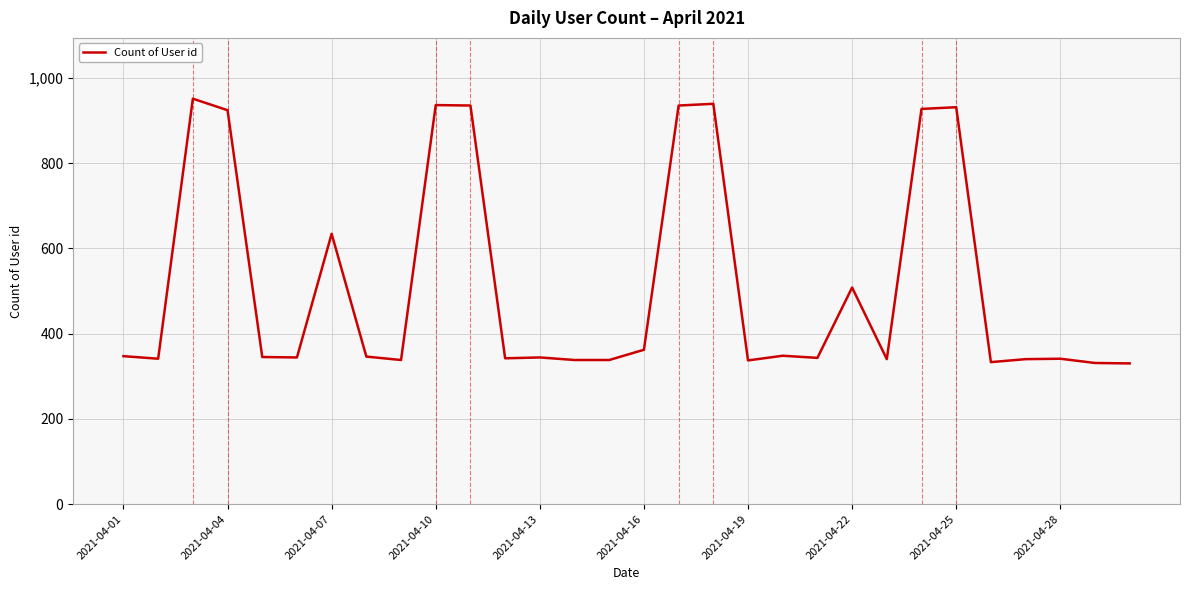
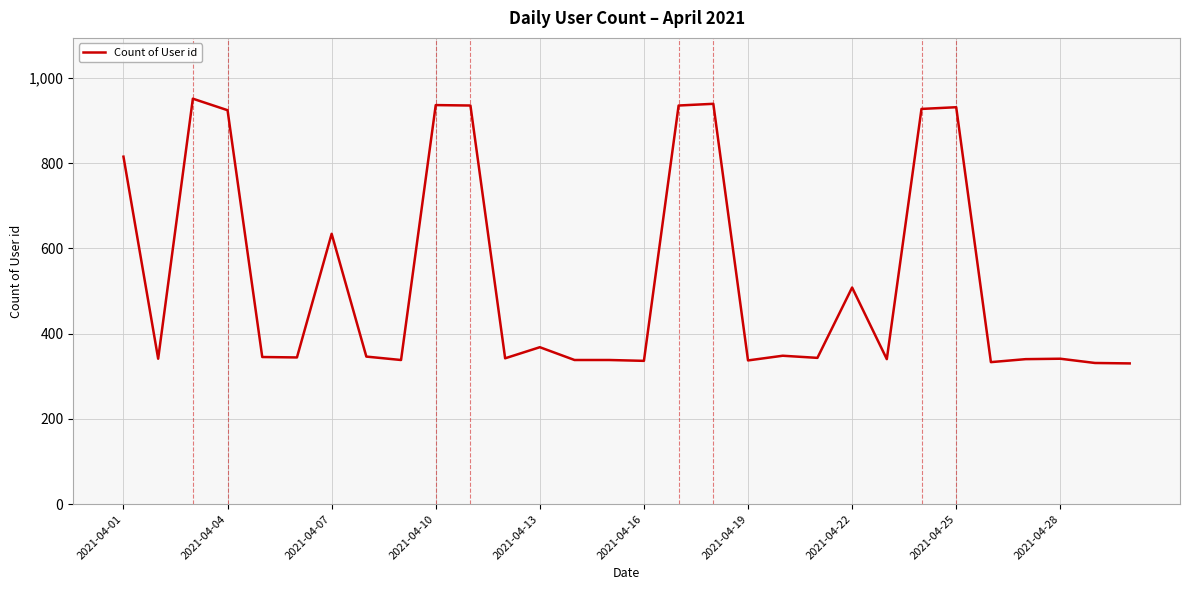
2021-04-01: 350 -> 820
2021-04-13: 340 -> 370
2021-04-16: 360 -> 340
